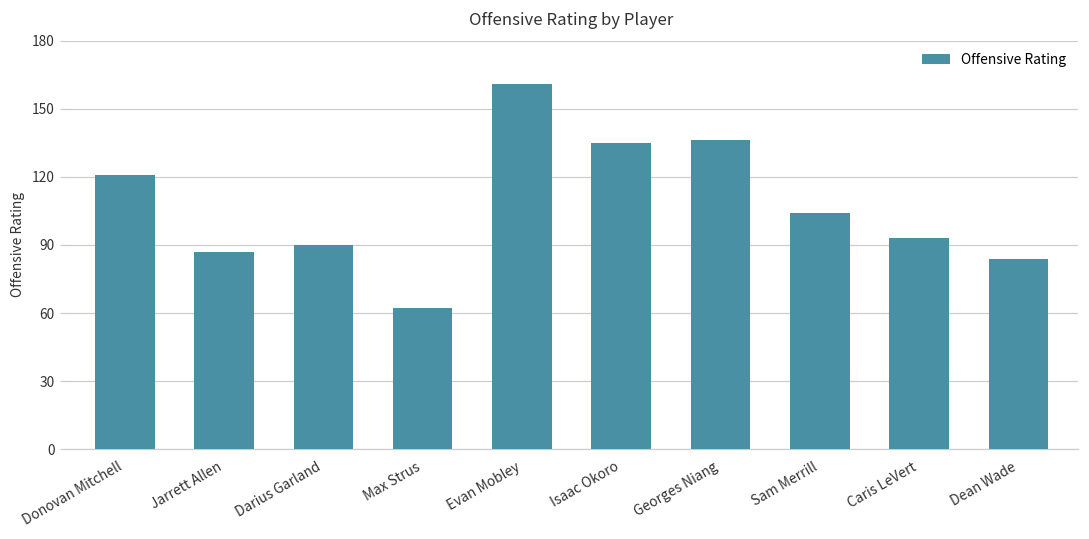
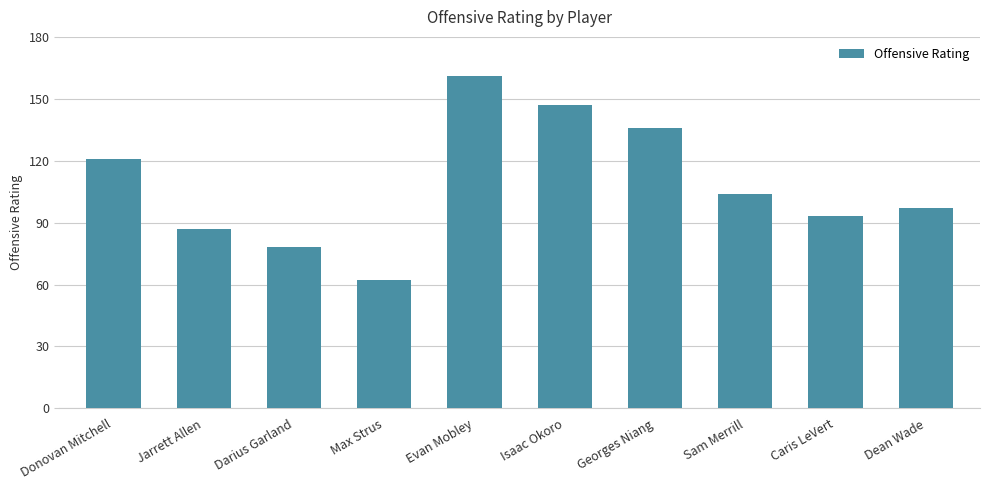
Darius Garland: 90 -> 78
Isaac Okoro: 135 -> 147
Dean Wade: 84 -> 97
